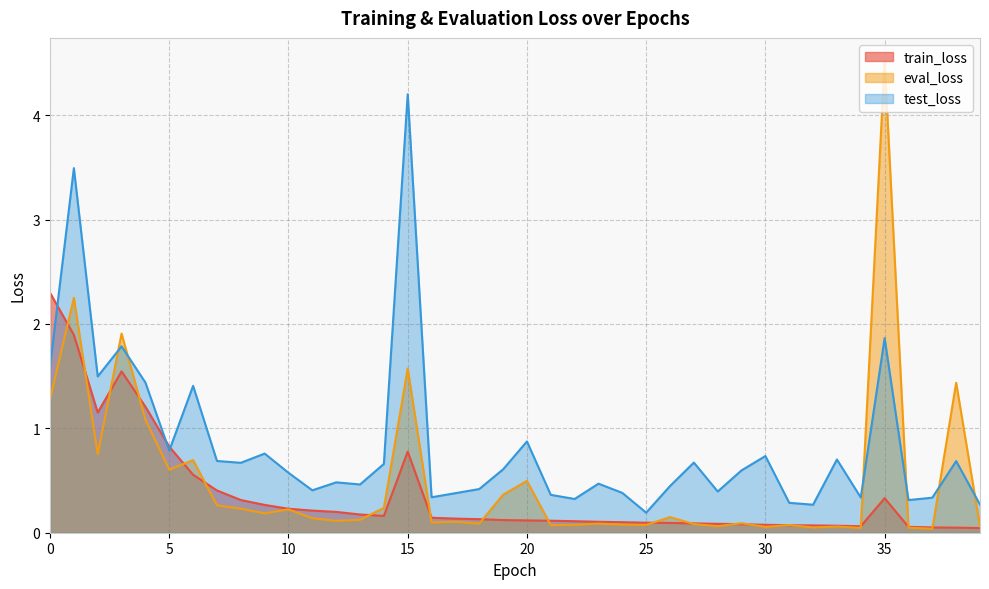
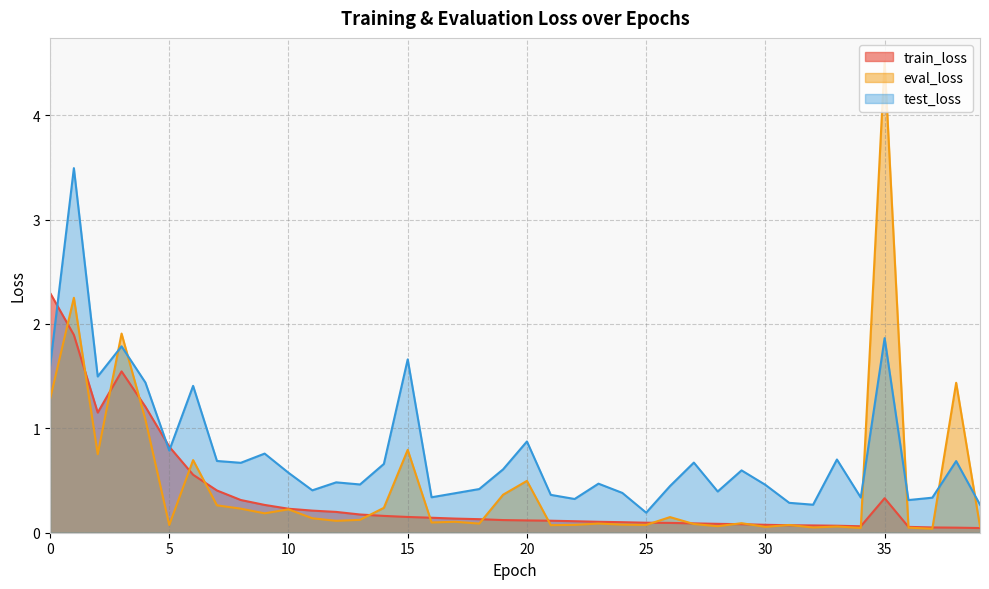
eval_loss, 5: 0.60 -> 0.07
train_loss, 15: 0.78 -> 0.15
eval_loss, 15: 1.57 -> 0.79
test_loss, 15: 4.20 -> 1.66
test_loss, 30: 0.73 -> 0.46
